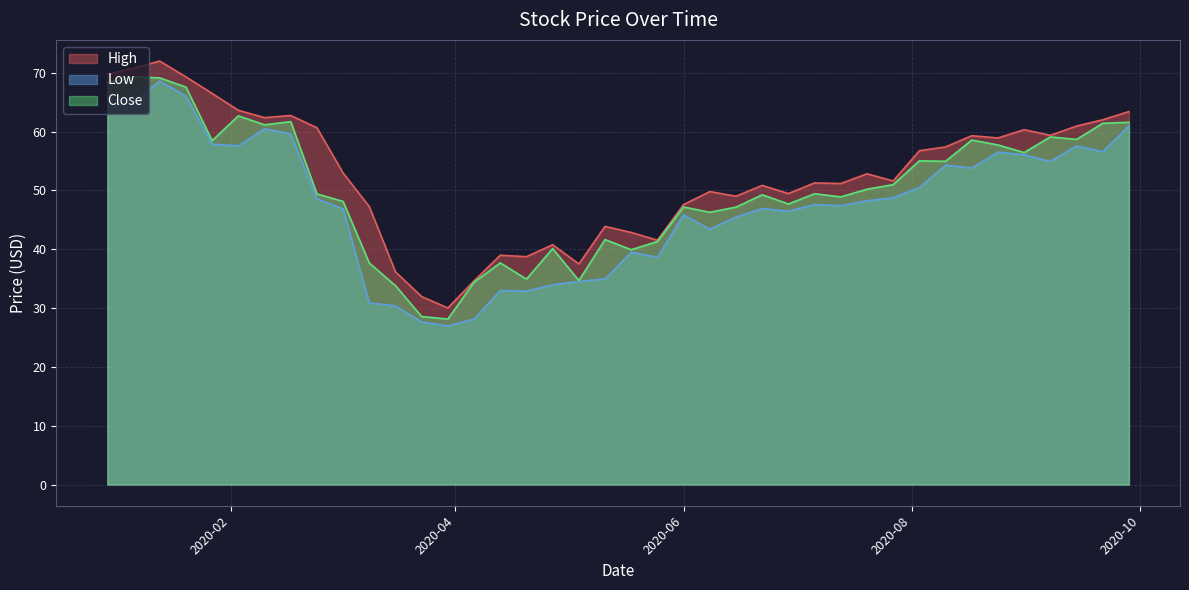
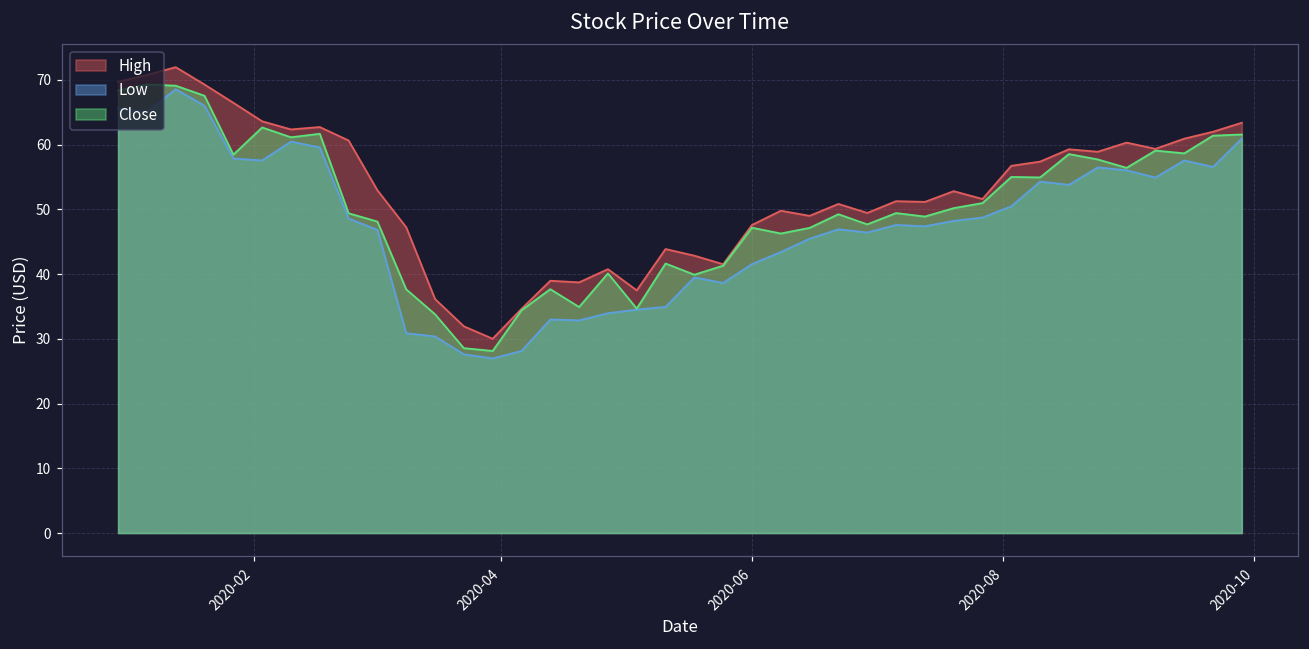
Low, 2020-06: 46 -> 42
